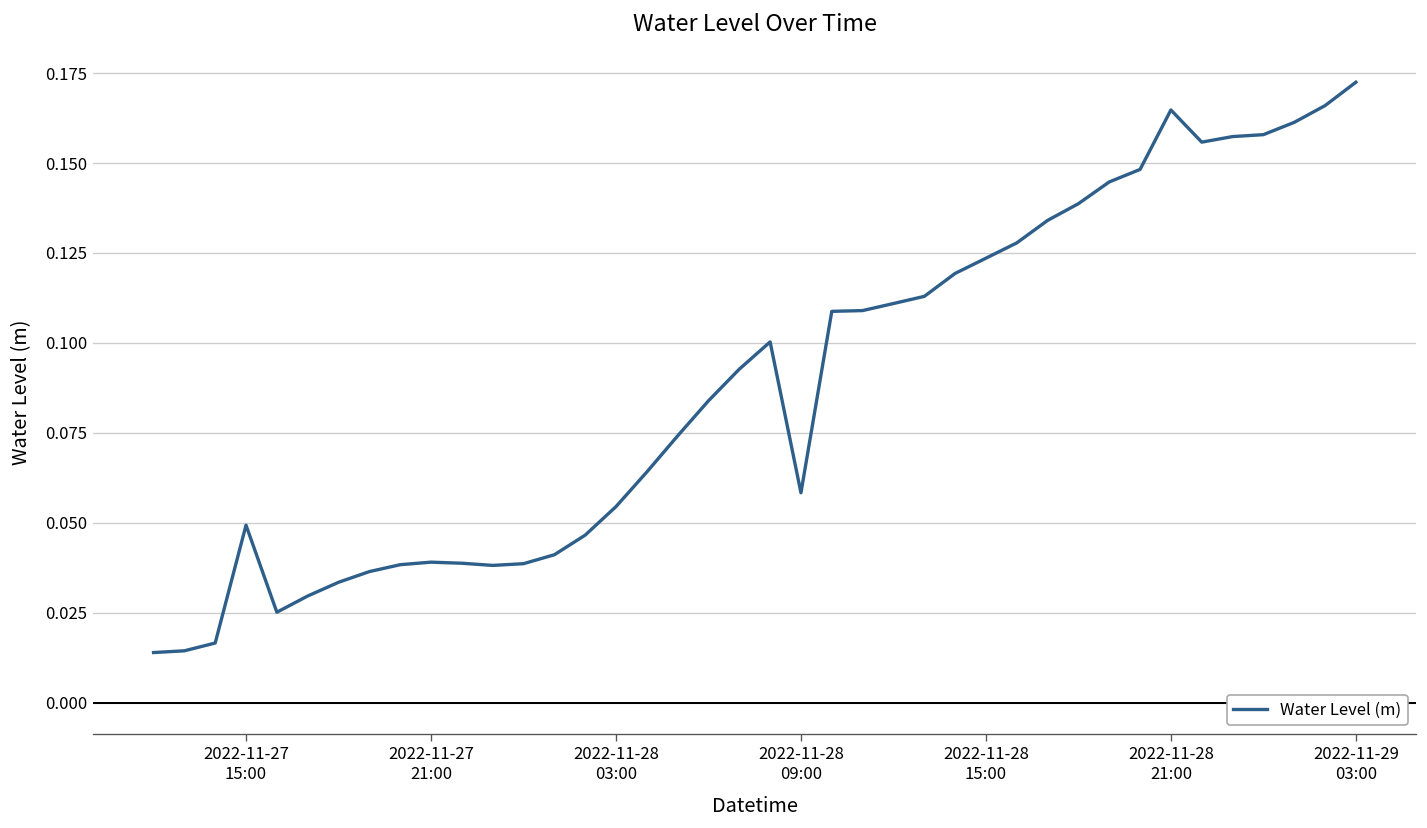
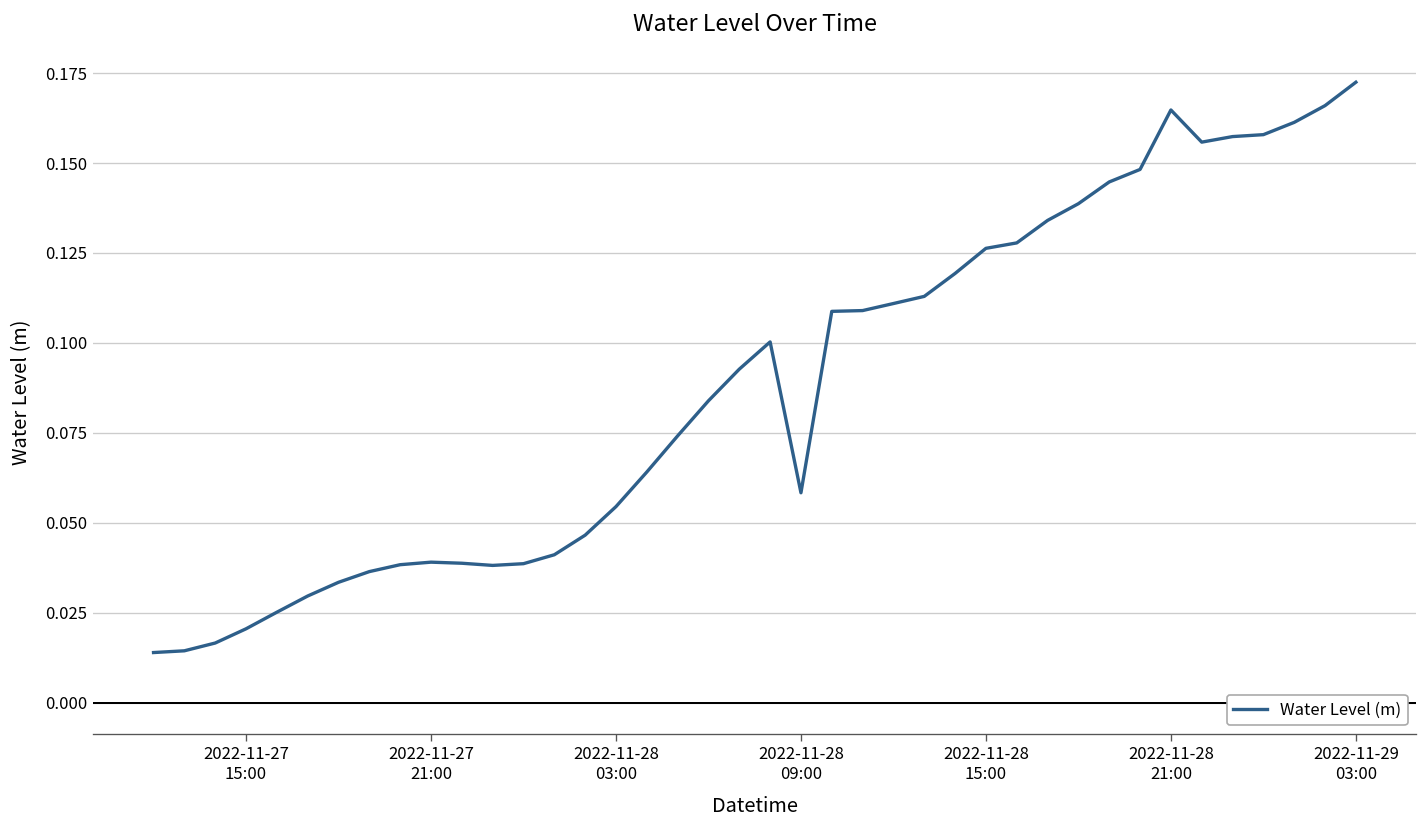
2022-11-27 15:00: 0.049 -> 0.020
2022-11-28 15:00: 0.124 -> 0.126
